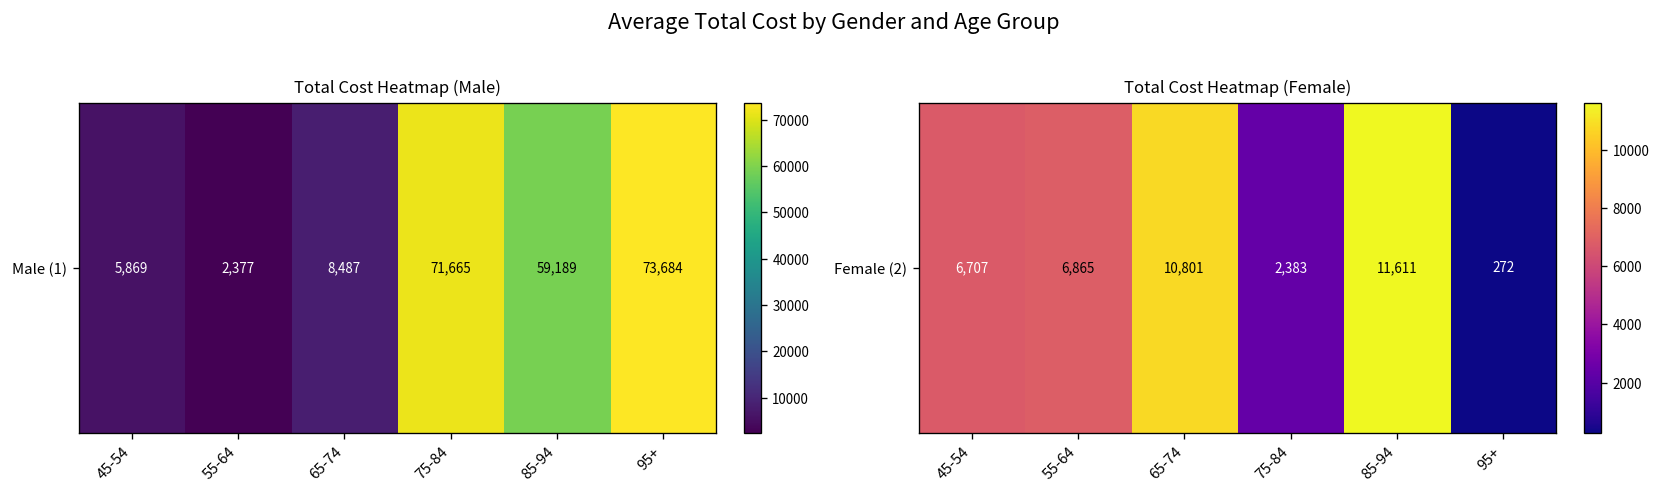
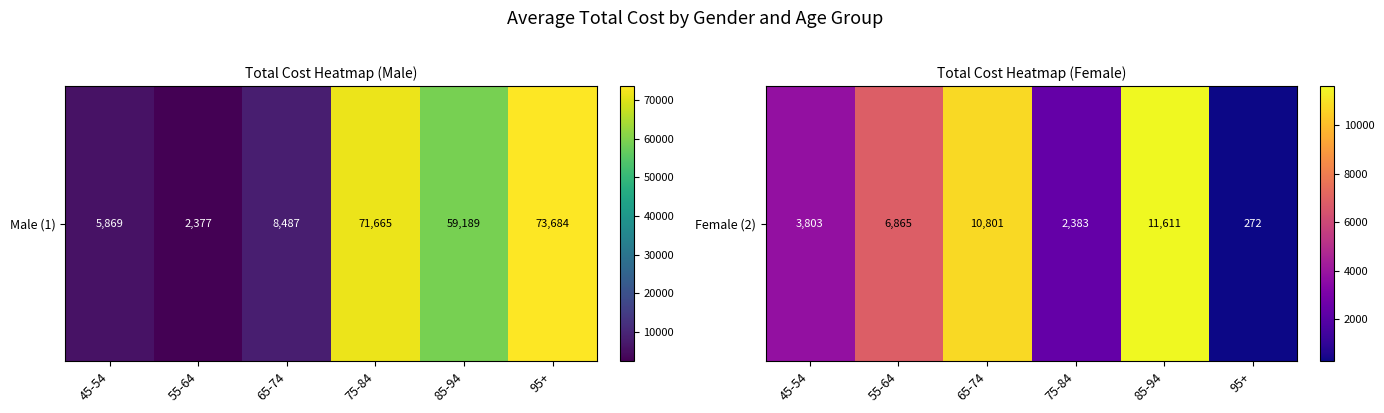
Total Cost Heatmap (Female), Female (2), 45-54: 6,707 -> 3,803
